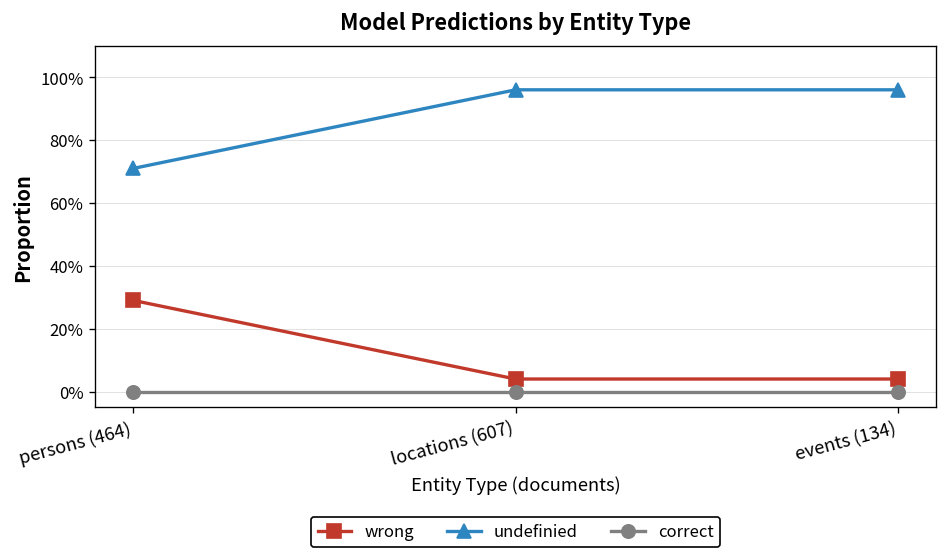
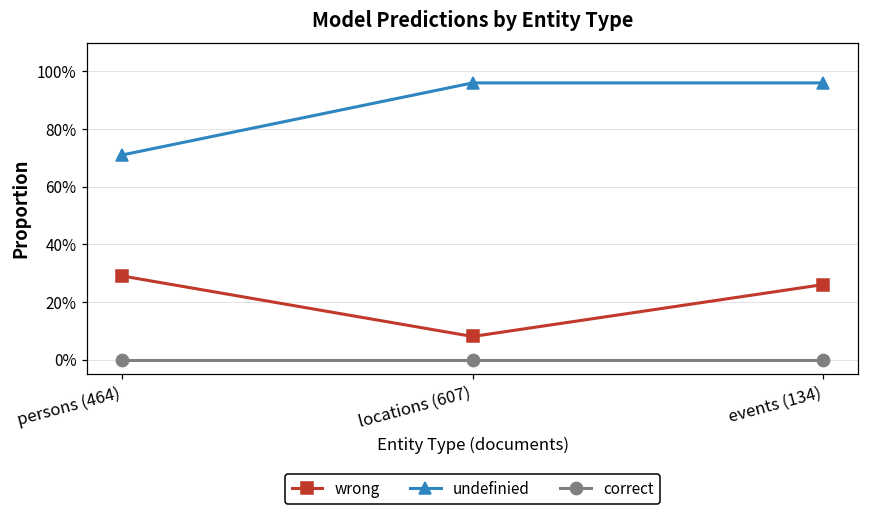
wrong, locations (607): 4% -> 8%
wrong, events (134): 4% -> 26%
